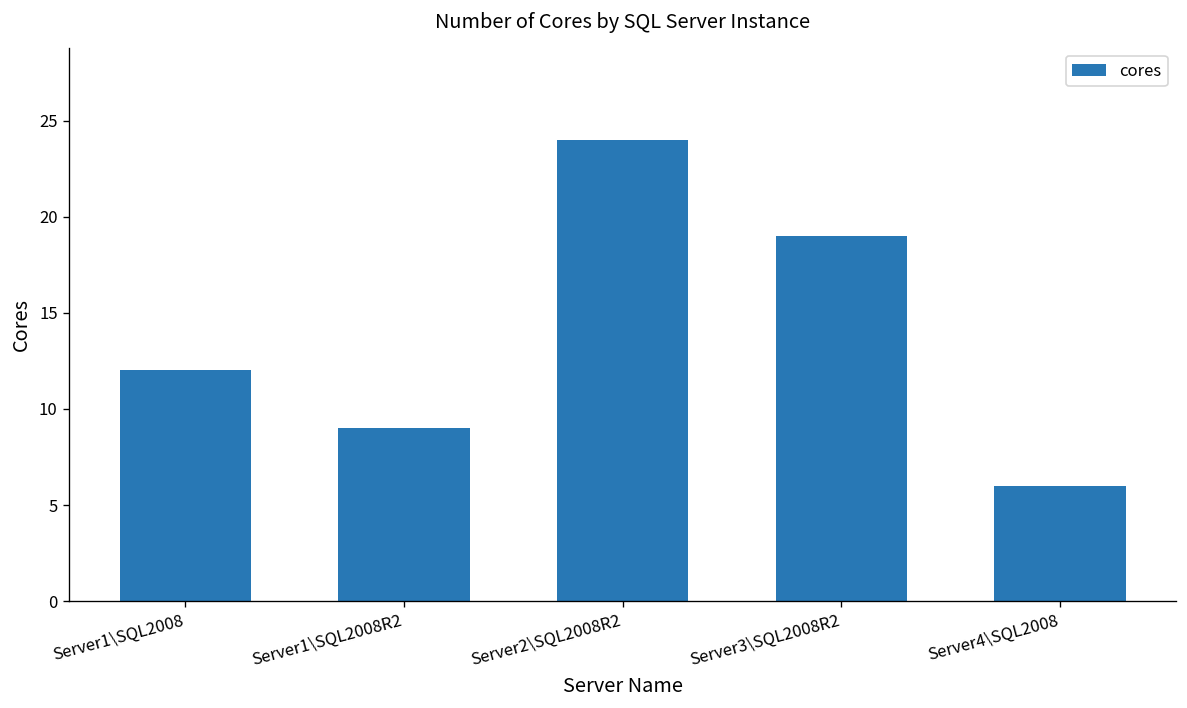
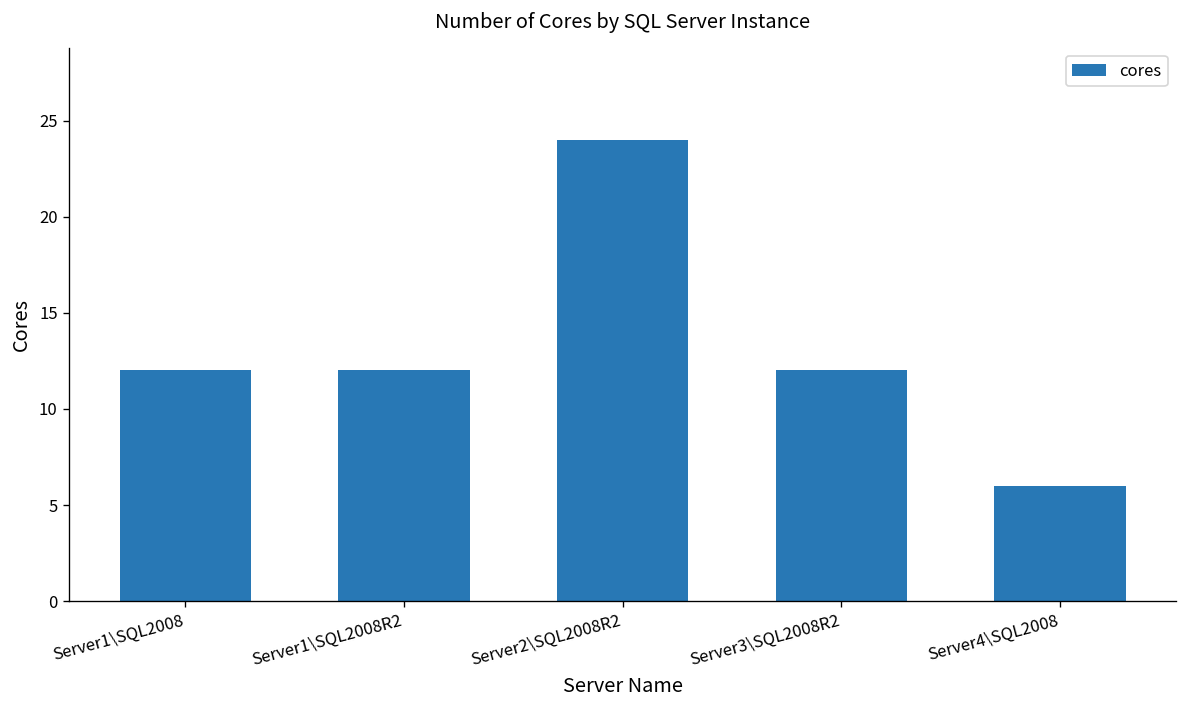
Server1\SQL2008R2: 9 -> 12
Server3\SQL2008R2: 19 -> 12
